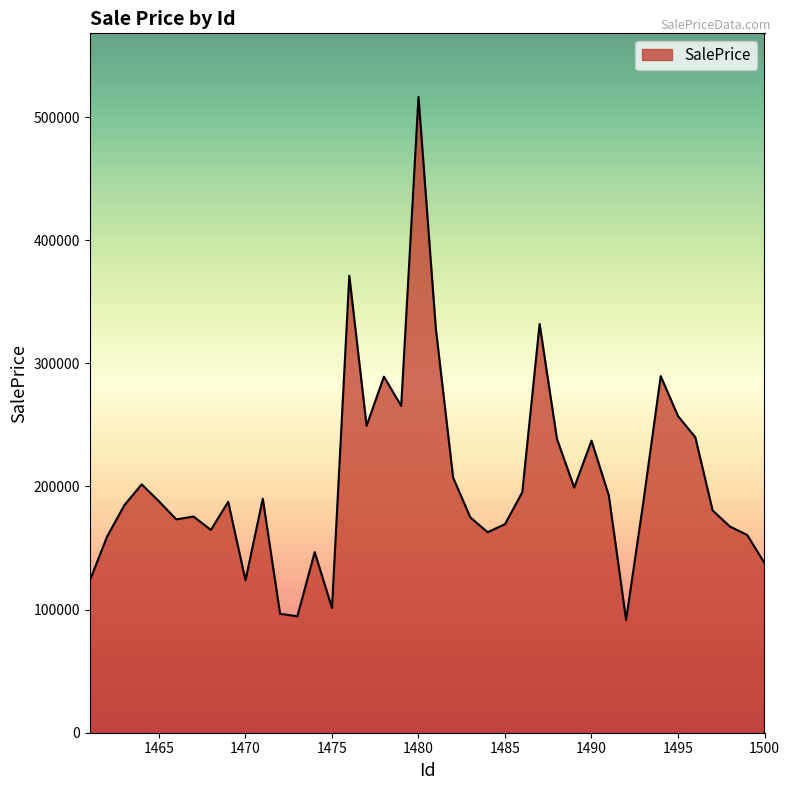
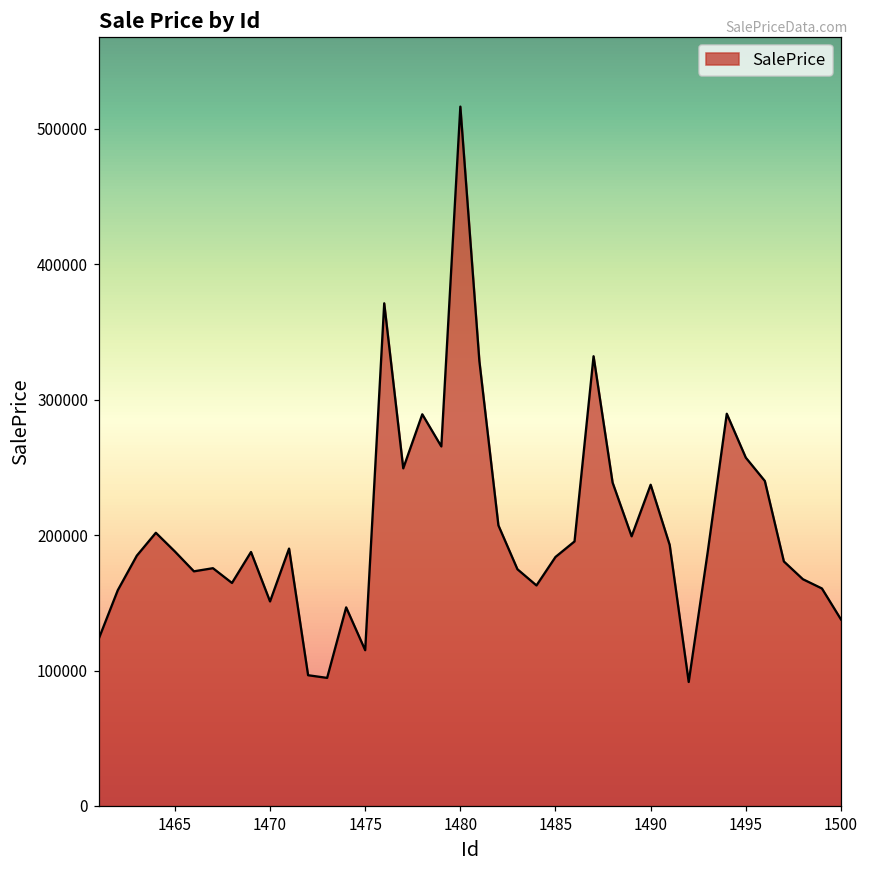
1470: 124000 -> 151000
1475: 101000 -> 115000
1485: 169000 -> 184000
